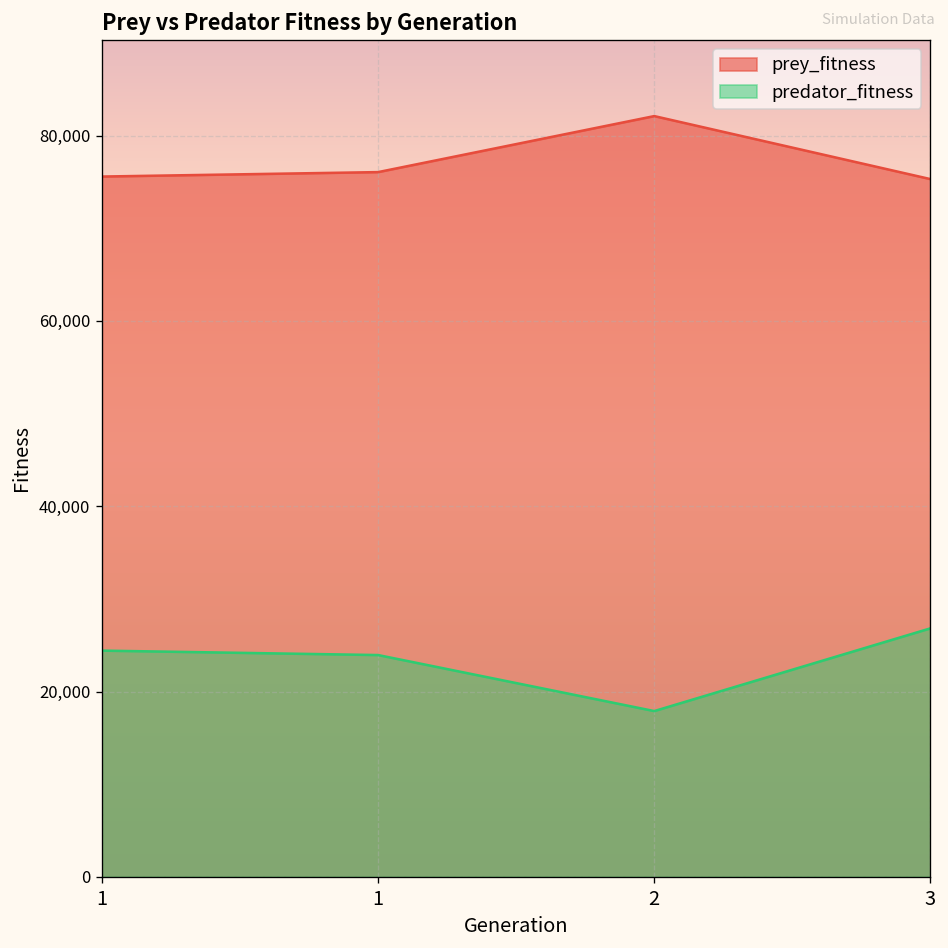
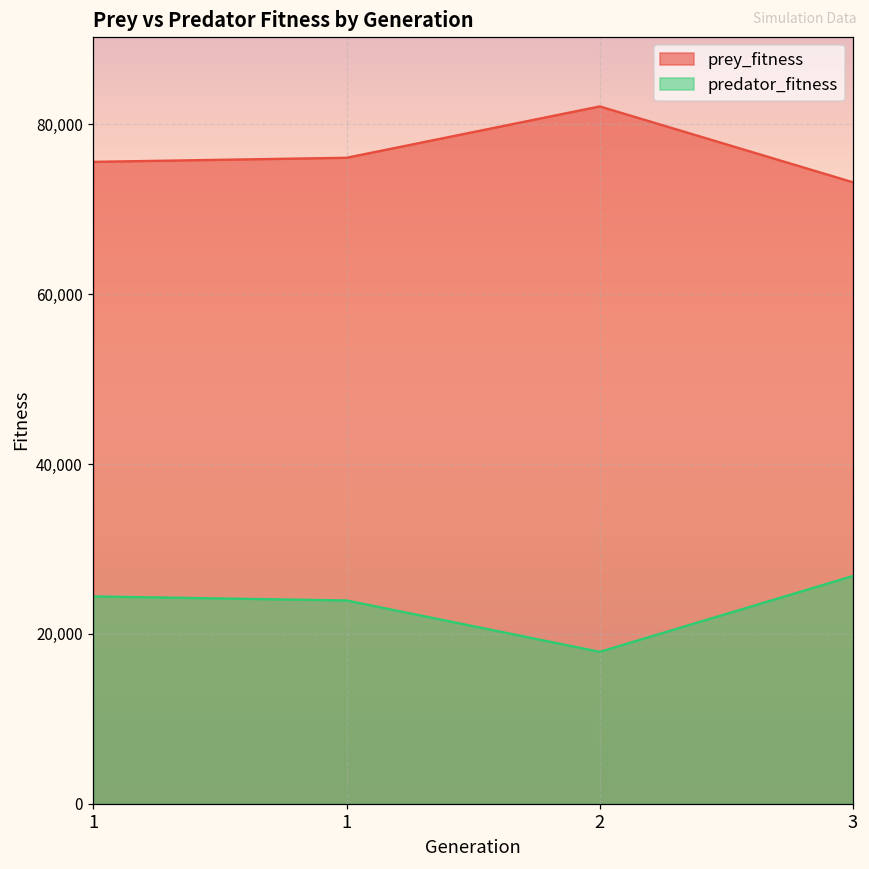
prey_fitness, 3: 75,000 -> 73,000
